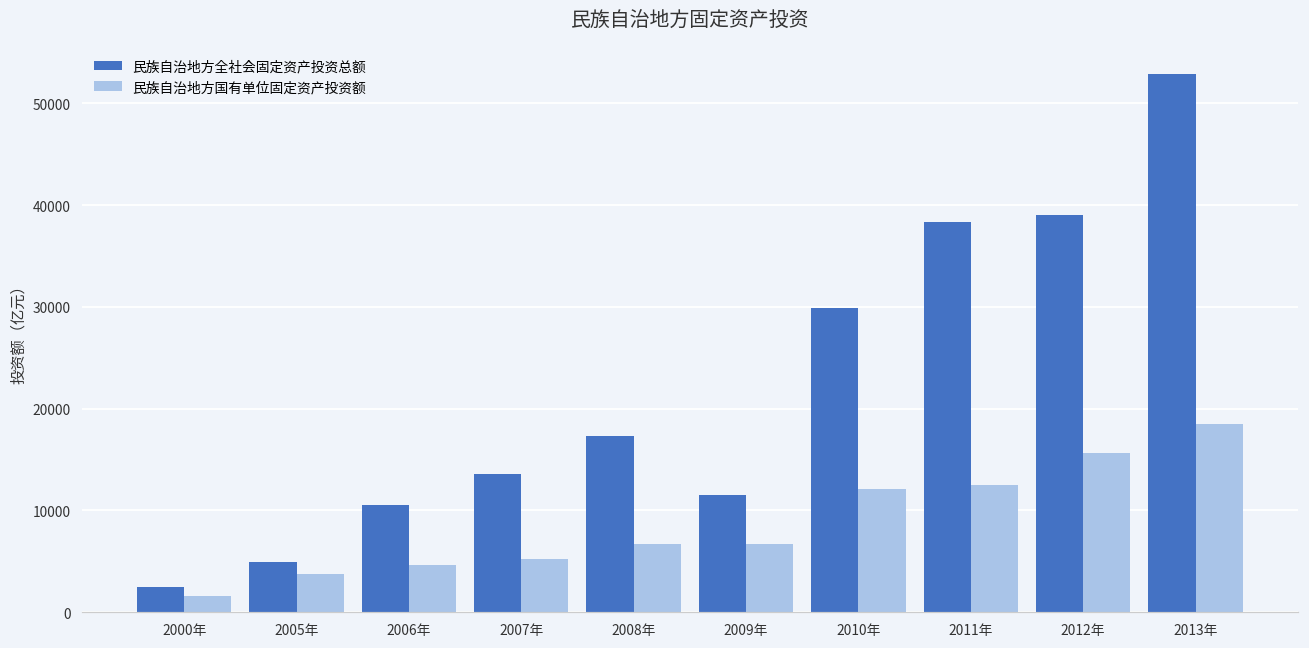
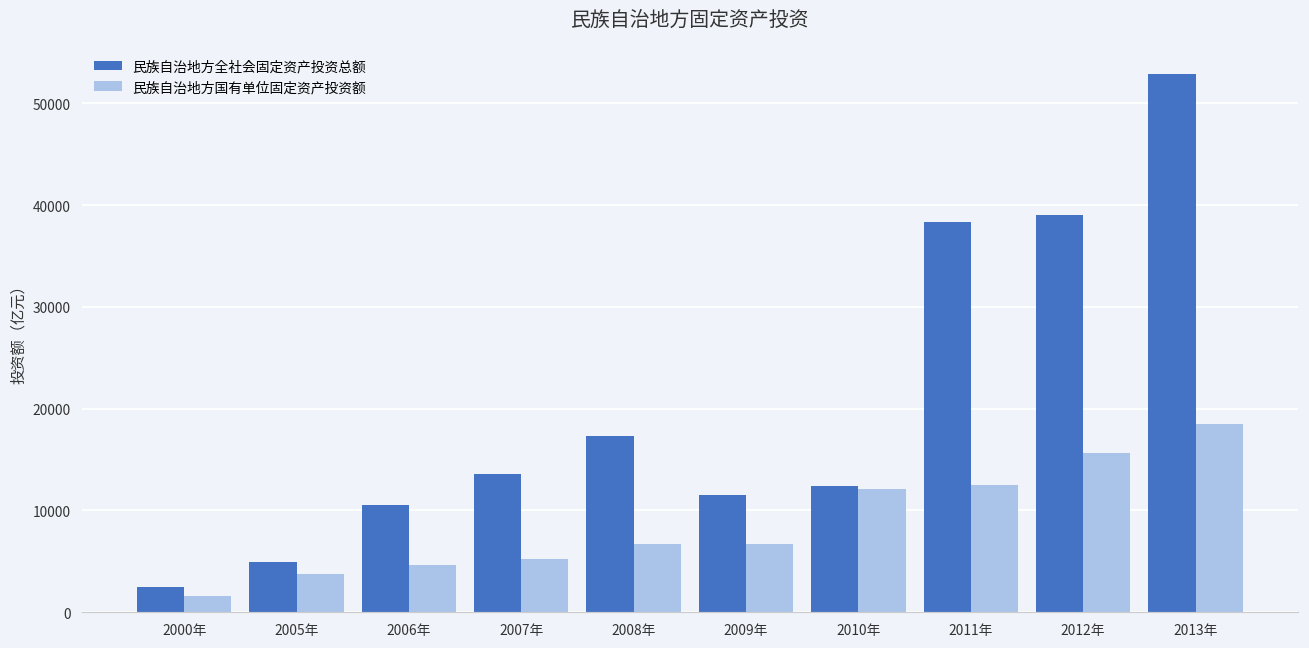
民族自治地方全社会固定资产投资总额, 2010年: 30000 -> 12000
